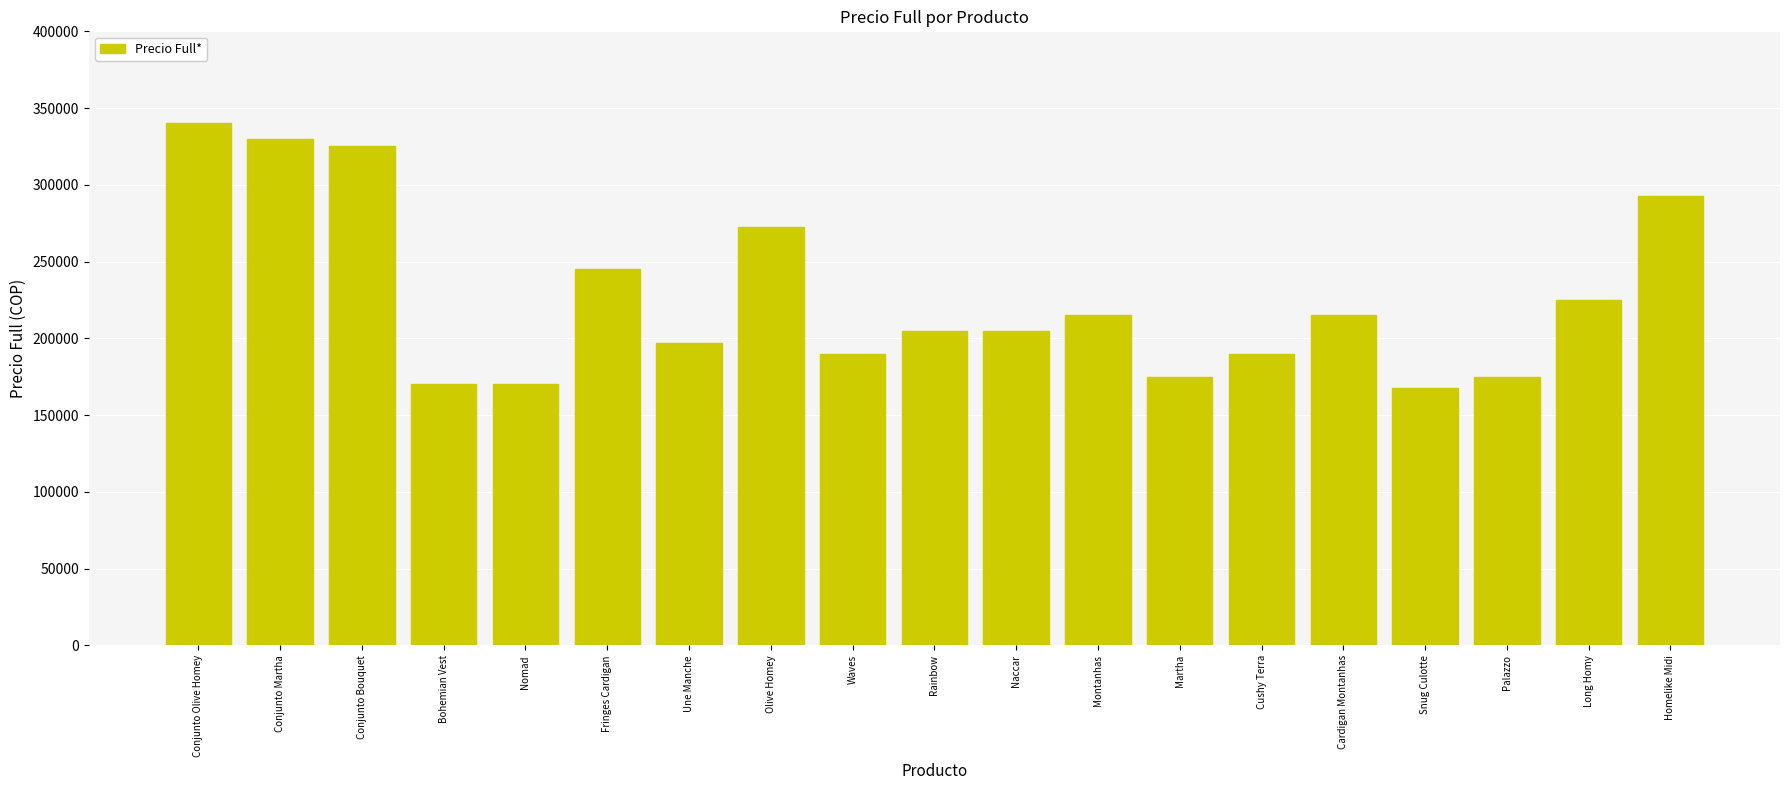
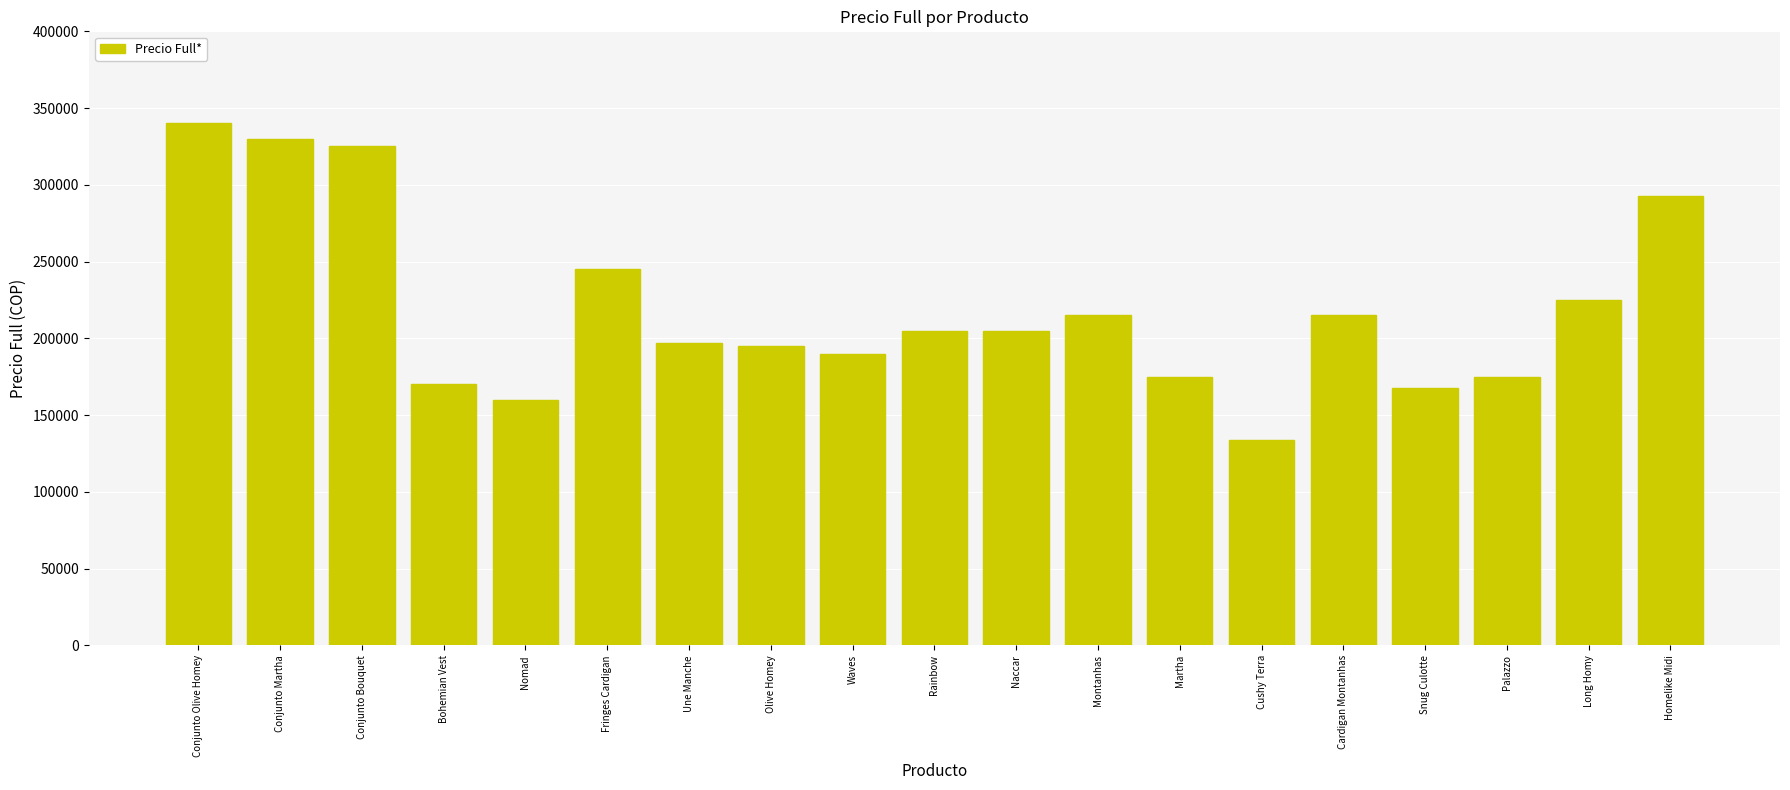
Nomad: 170000 -> 160000
Olive Homey: 272000 -> 195000
Cushy Terra: 190000 -> 134000
